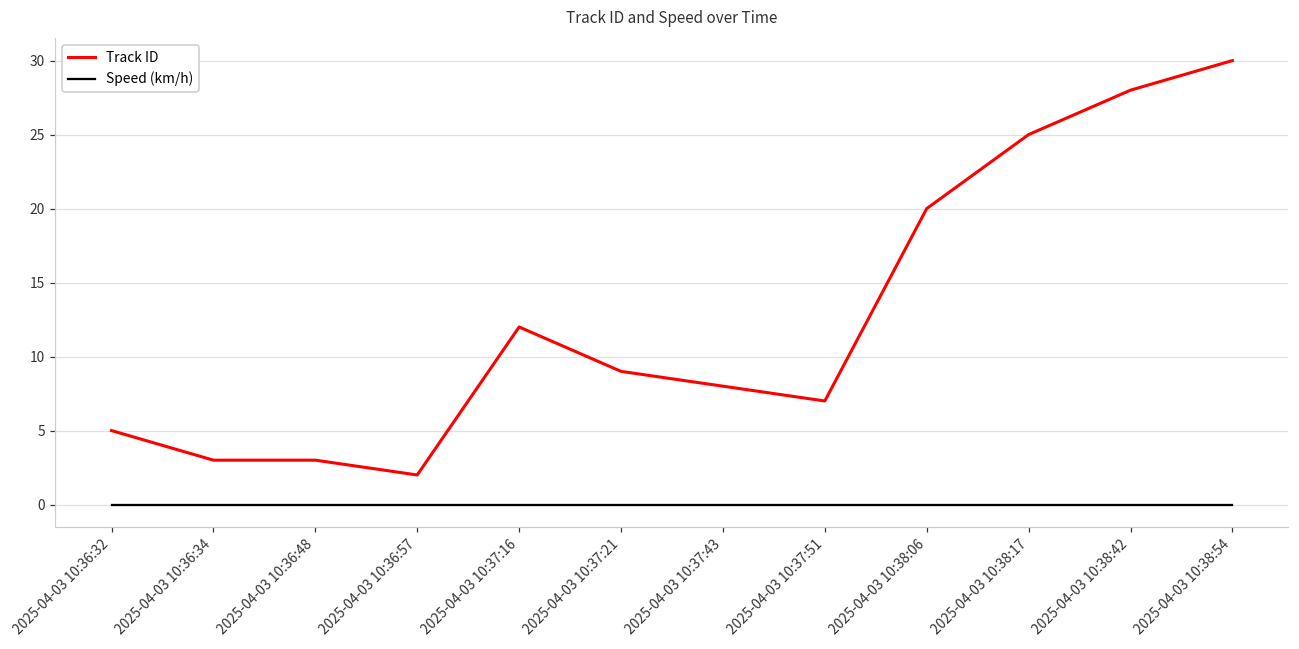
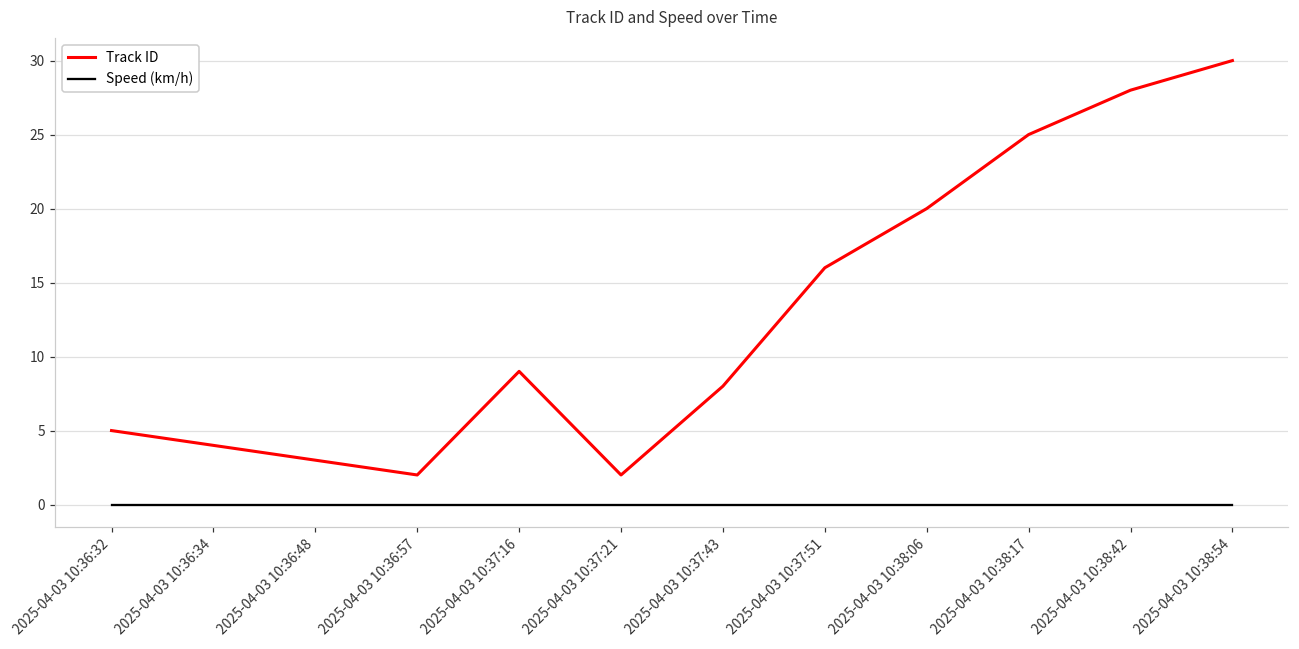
Track ID, 2025-04-03 10:36:34: 3 -> 4
Track ID, 2025-04-03 10:37:16: 12 -> 9
Track ID, 2025-04-03 10:37:21: 9 -> 2
Track ID, 2025-04-03 10:37:51: 7 -> 16
